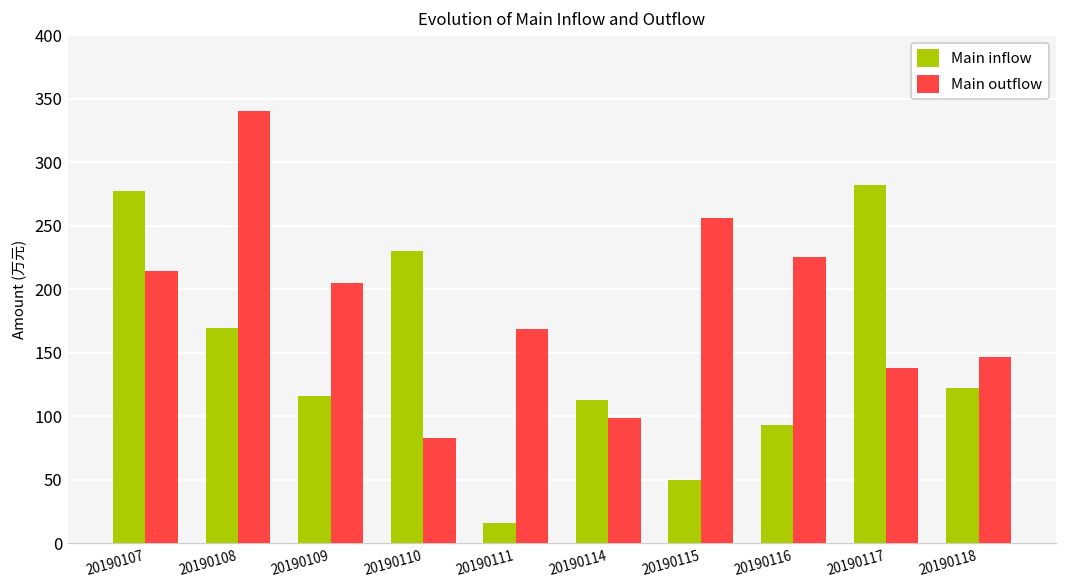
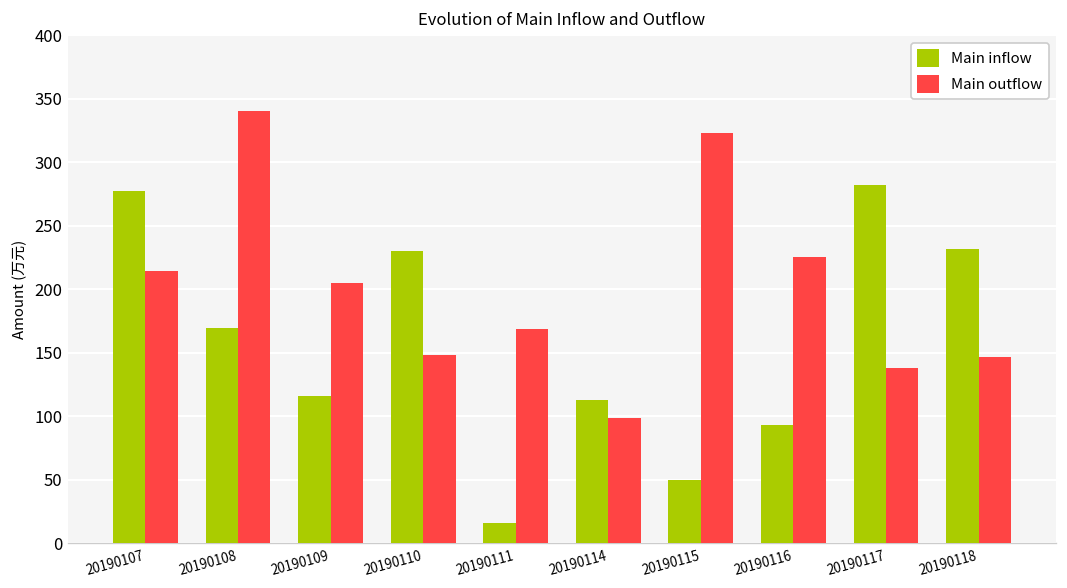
Main outflow, 20190110: 83 -> 148
Main outflow, 20190115: 256 -> 323
Main inflow, 20190118: 122 -> 231
